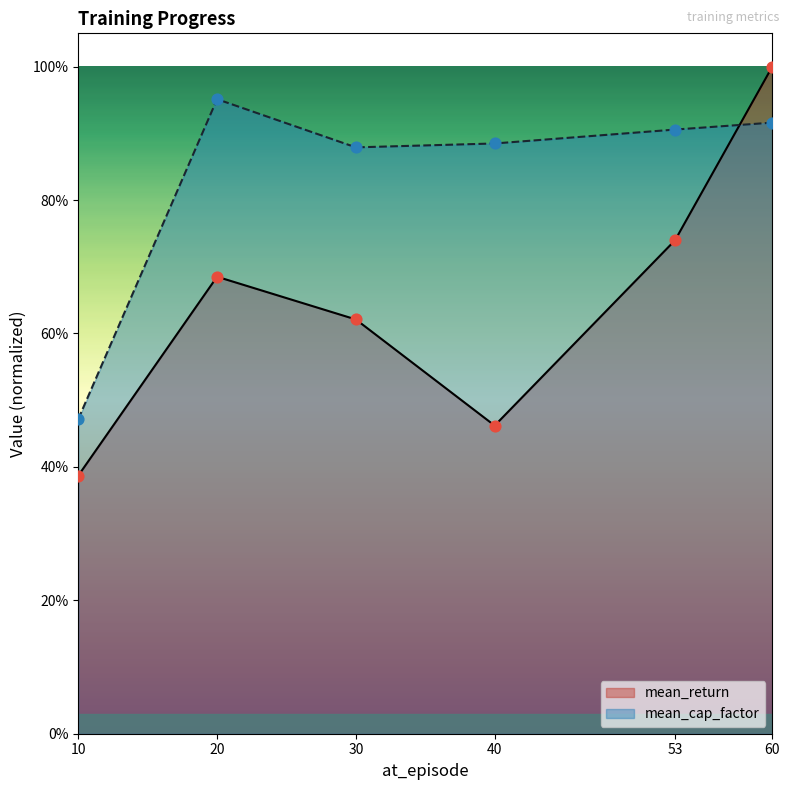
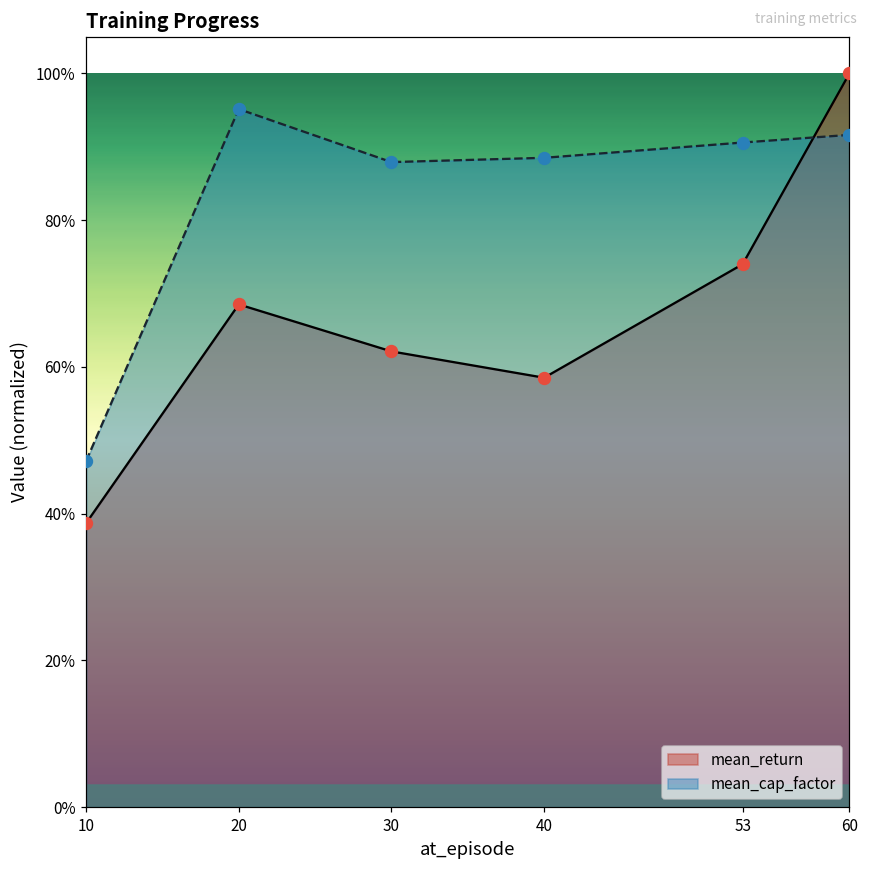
mean_return, 40: 46% -> 59%
